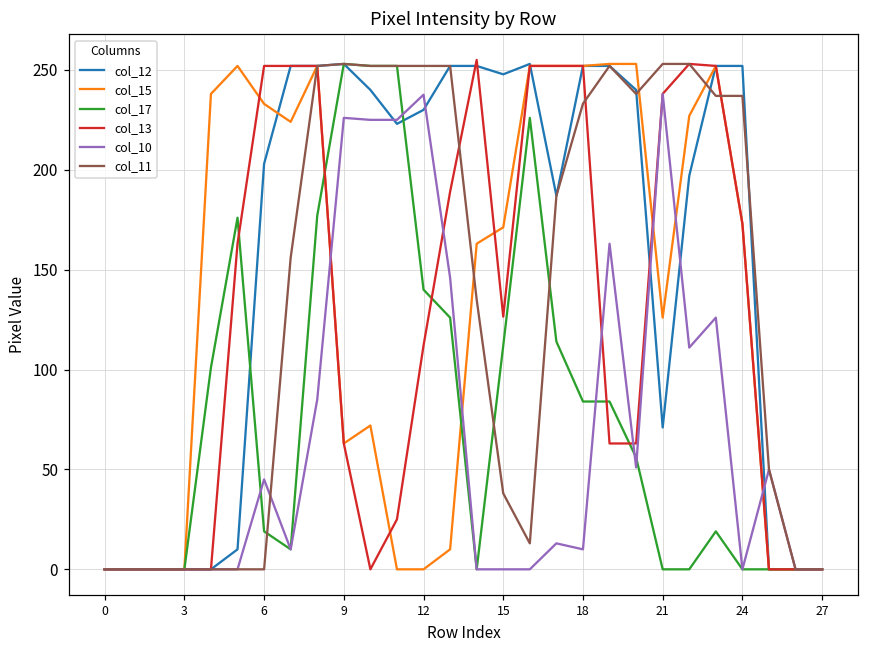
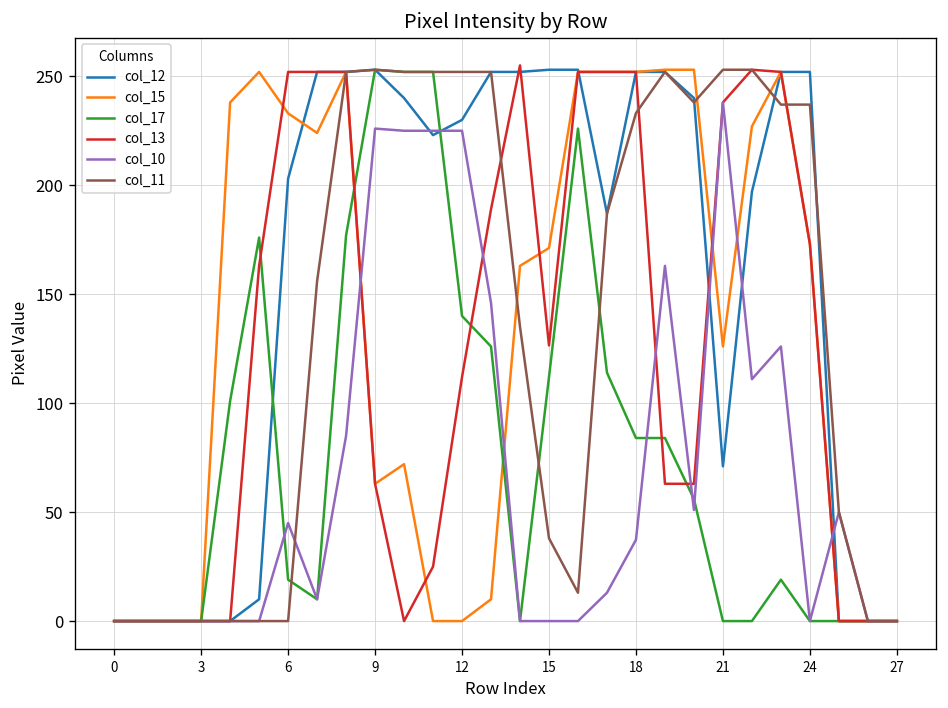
col_10, 12: 238 -> 225
col_12, 15: 248 -> 253
col_10, 18: 10 -> 37
